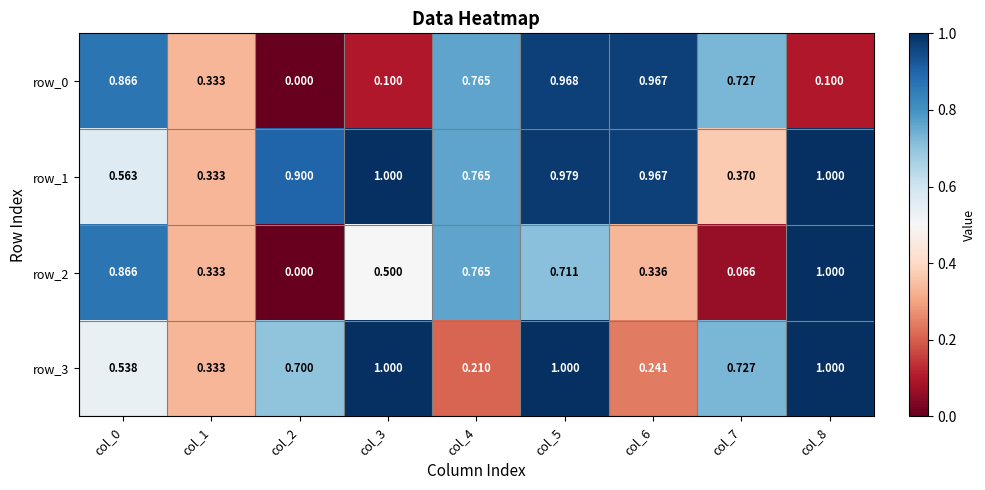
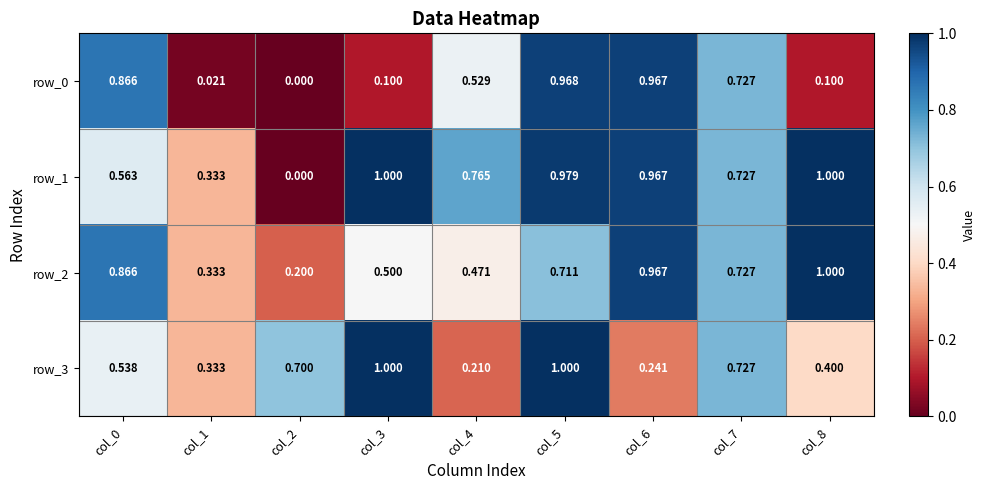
row_0, col_1: 0.333 -> 0.021
row_0, col_4: 0.765 -> 0.529
row_1, col_2: 0.900 -> 0.000
row_1, col_7: 0.370 -> 0.727
row_2, col_2: 0.000 -> 0.200
row_2, col_4: 0.765 -> 0.471
row_2, col_6: 0.336 -> 0.967
row_2, col_7: 0.066 -> 0.727
row_3, col_8: 1.000 -> 0.400
